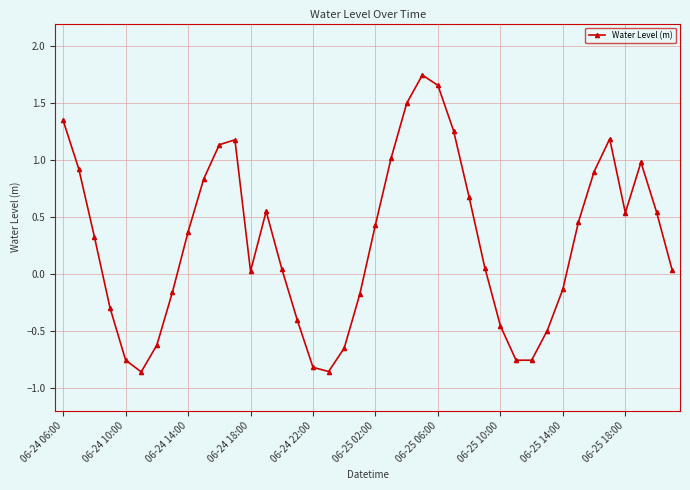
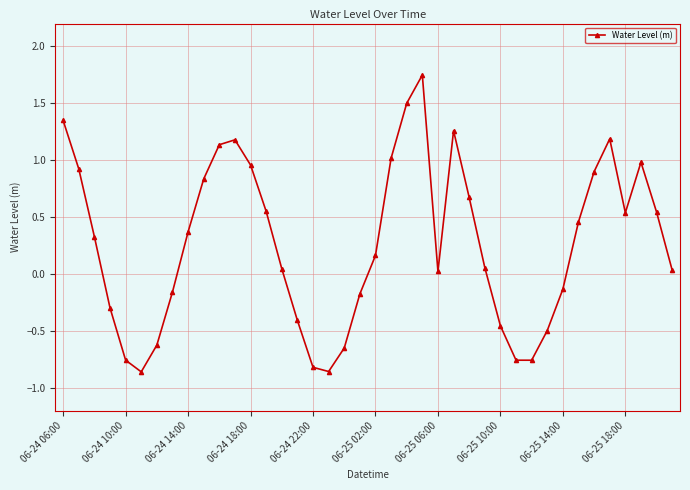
06-24 18:00: 0.03 -> 0.96
06-25 02:00: 0.43 -> 0.16
06-25 06:00: 1.66 -> 0.02
